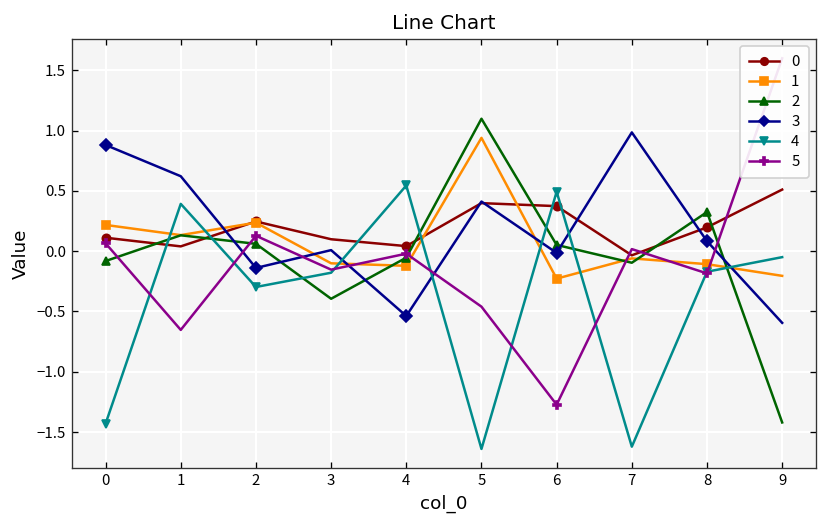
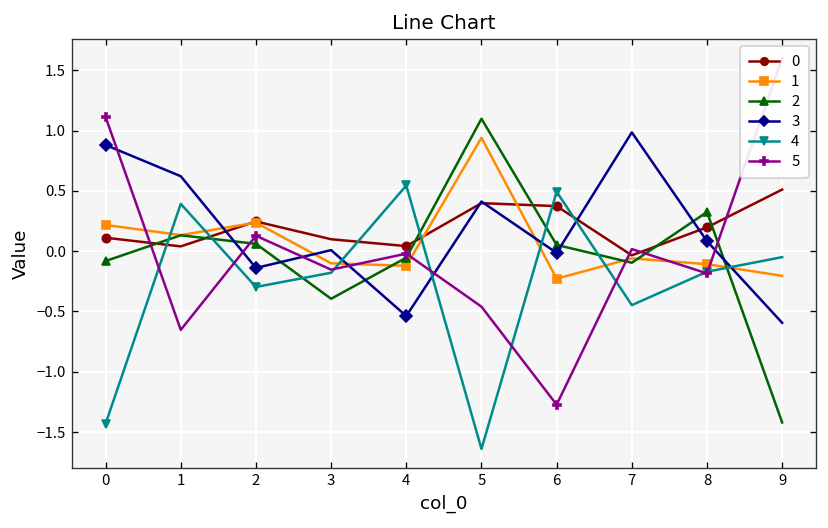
5, 0: 0.06 -> 1.11
4, 7: -1.62 -> -0.45
